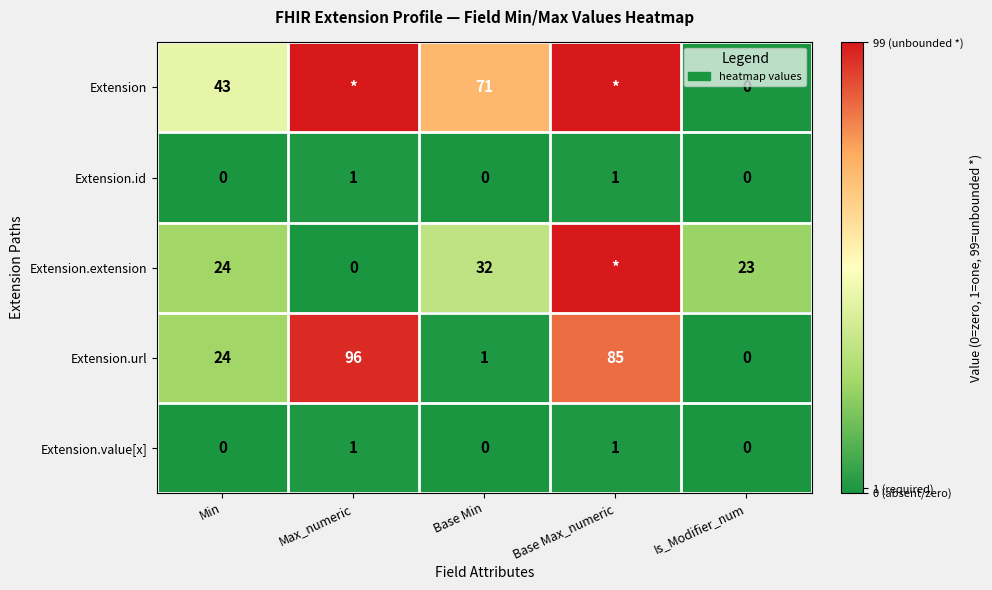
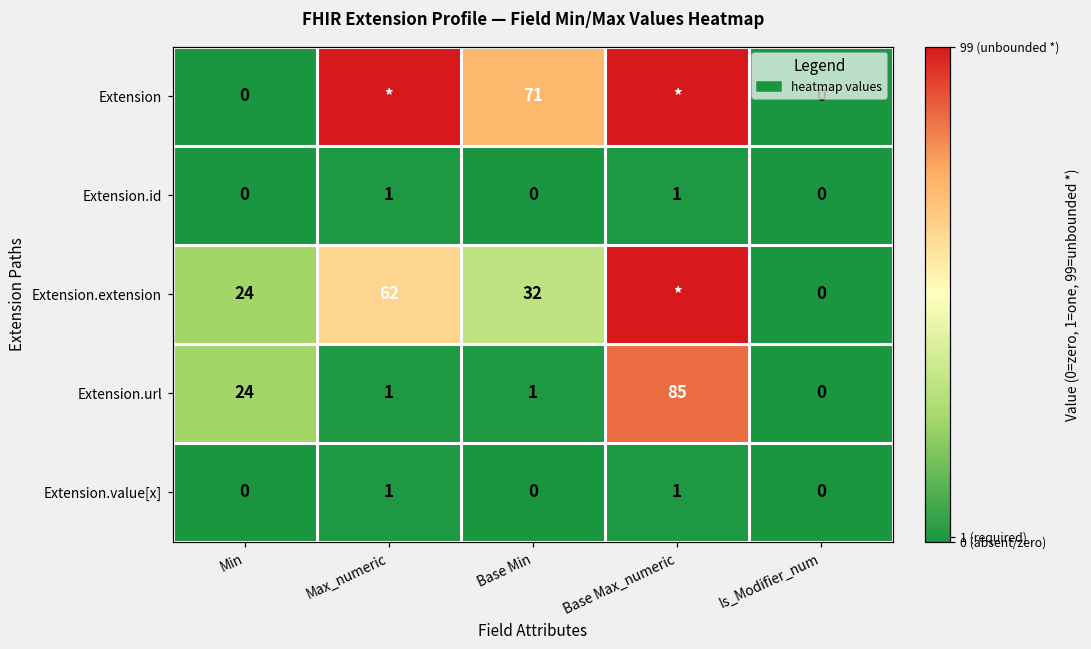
Extension, Min: 43 -> 0
Extension.extension, Max_numeric: 0 -> 62
Extension.extension, Is_Modifier_num: 23 -> 0
Extension.url, Max_numeric: 96 -> 1
